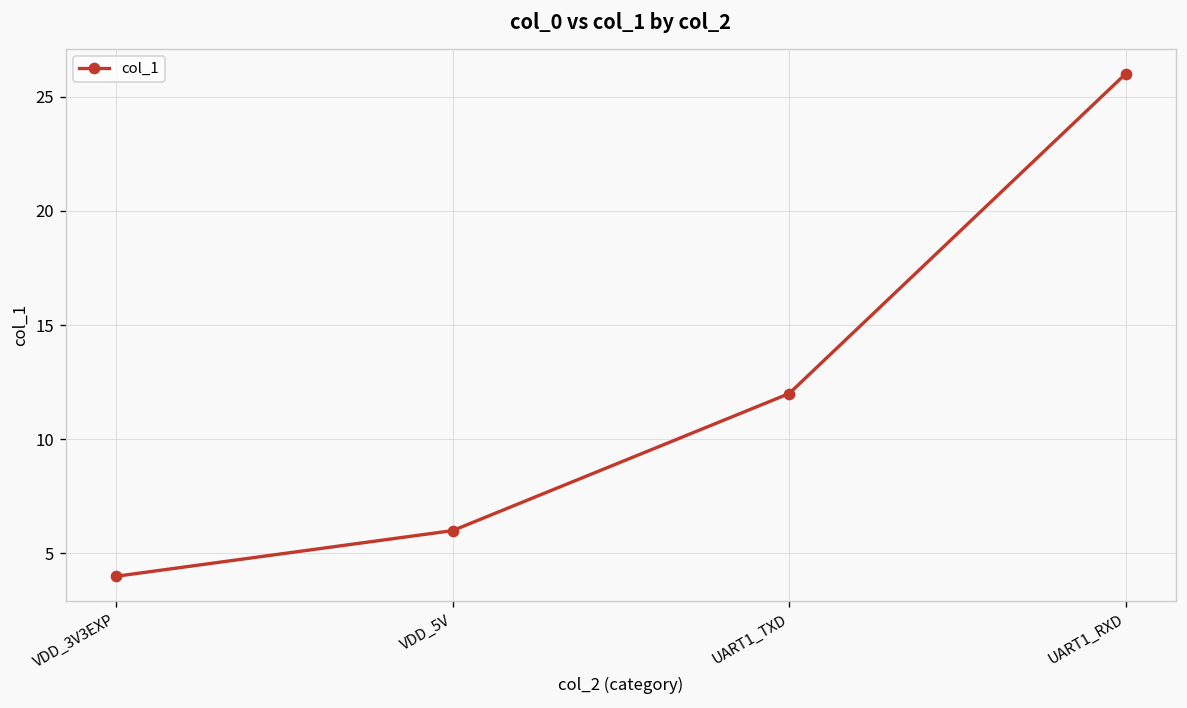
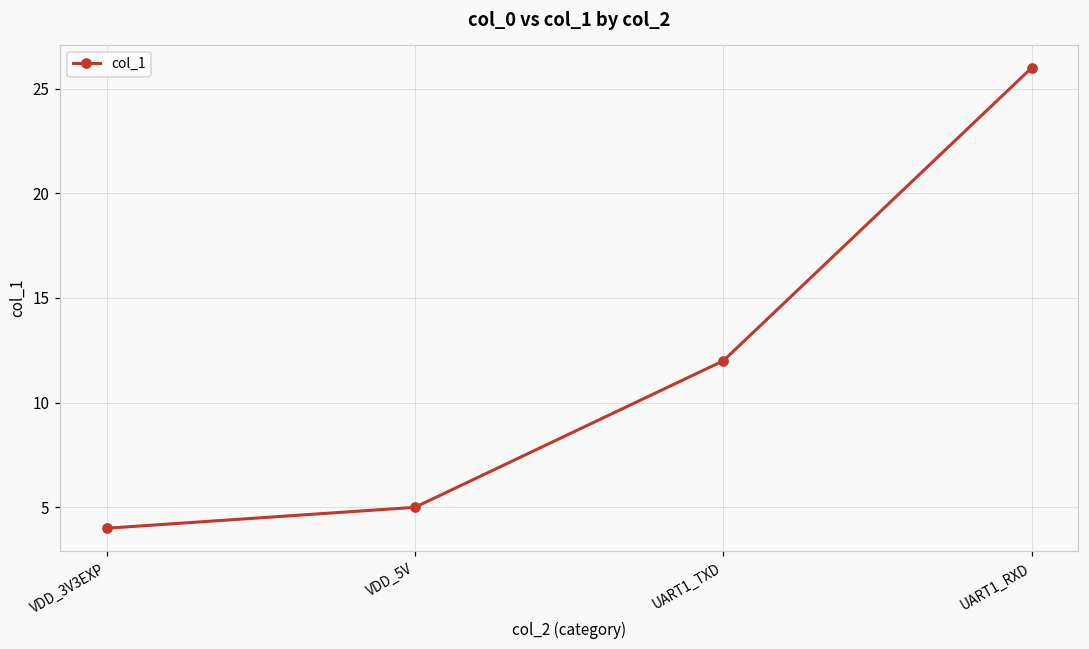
VDD_5V: 6 -> 5
